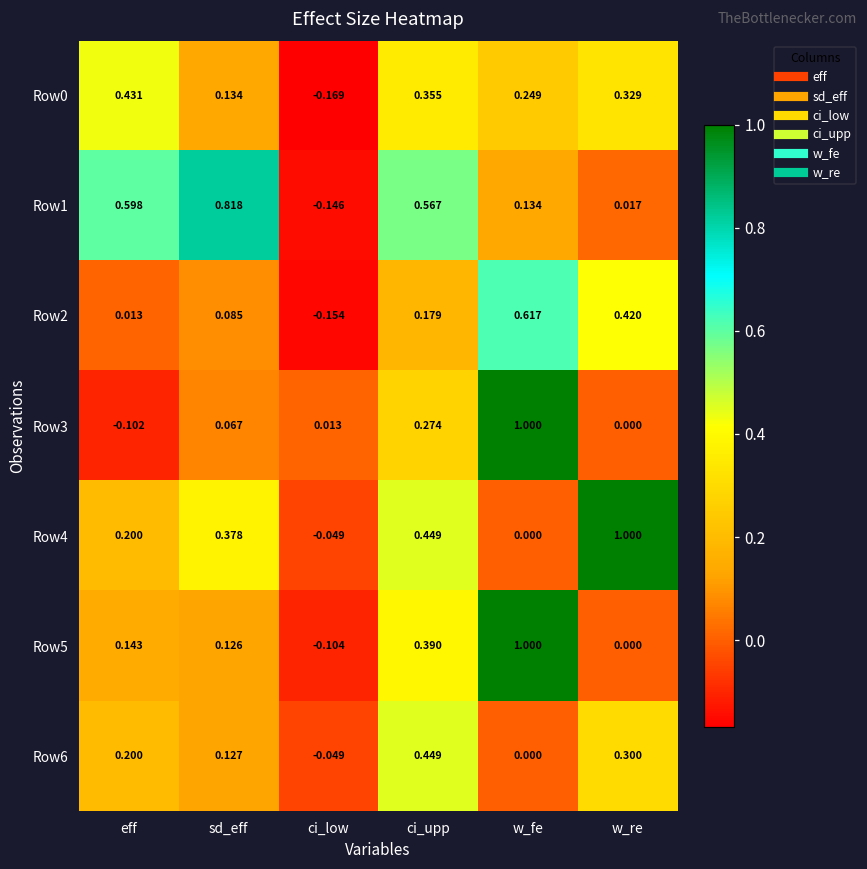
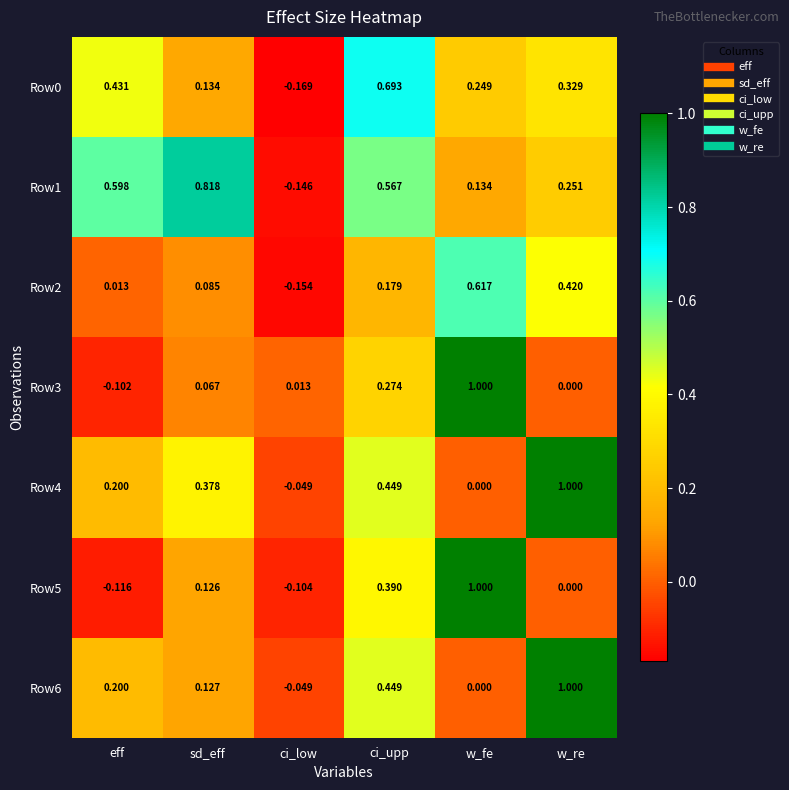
Row0, ci_upp: 0.355 -> 0.693
Row1, w_re: 0.017 -> 0.251
Row5, eff: 0.143 -> -0.116
Row6, w_re: 0.300 -> 1.000
